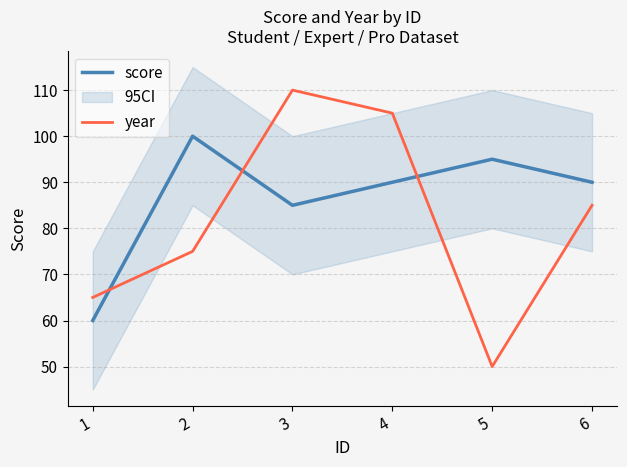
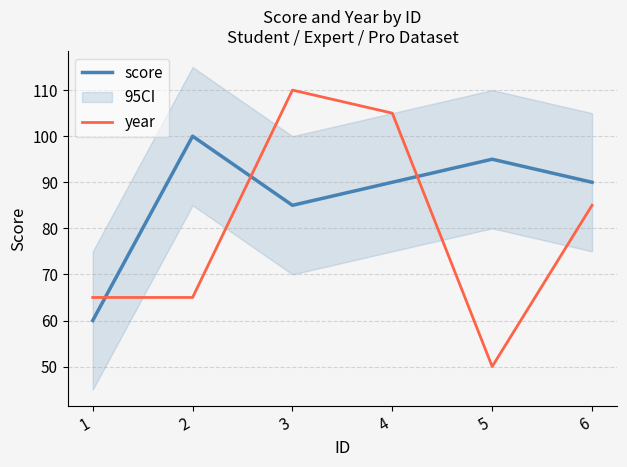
year, 2: 75 -> 65
